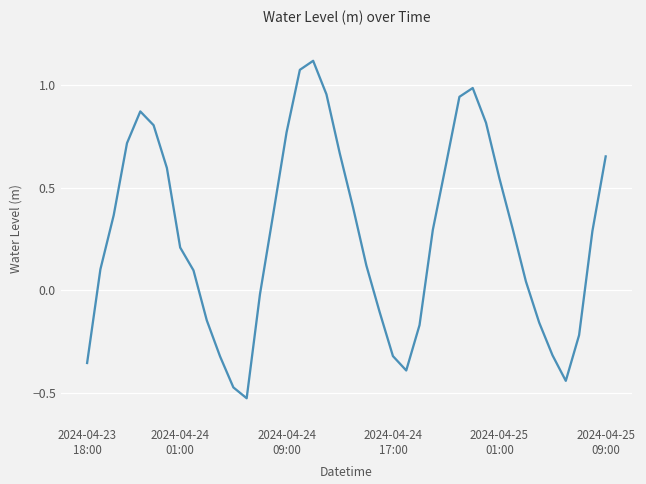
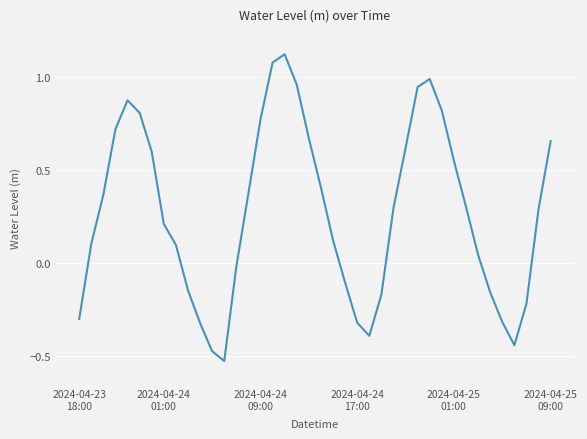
2024-04-23 18:00: -0.35 -> -0.30
